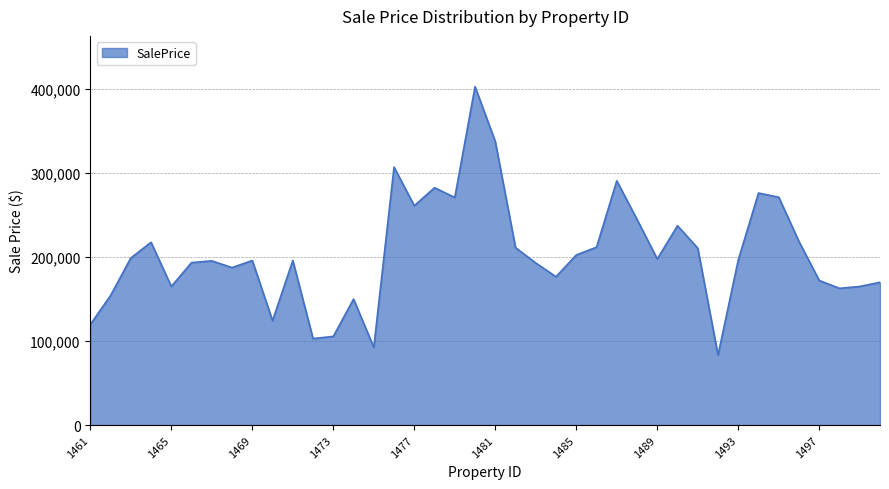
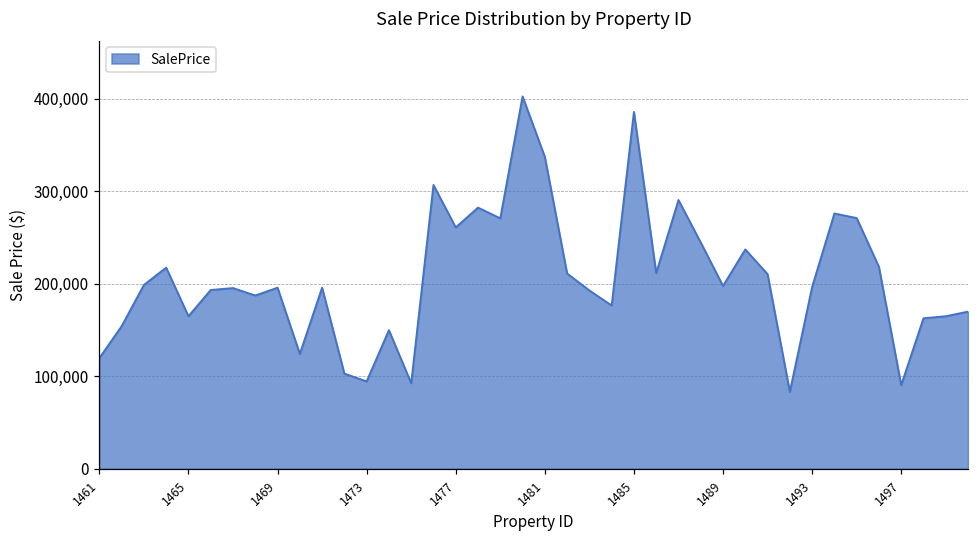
1473: 110,000 -> 90,000
1485: 200,000 -> 390,000
1497: 170,000 -> 90,000
